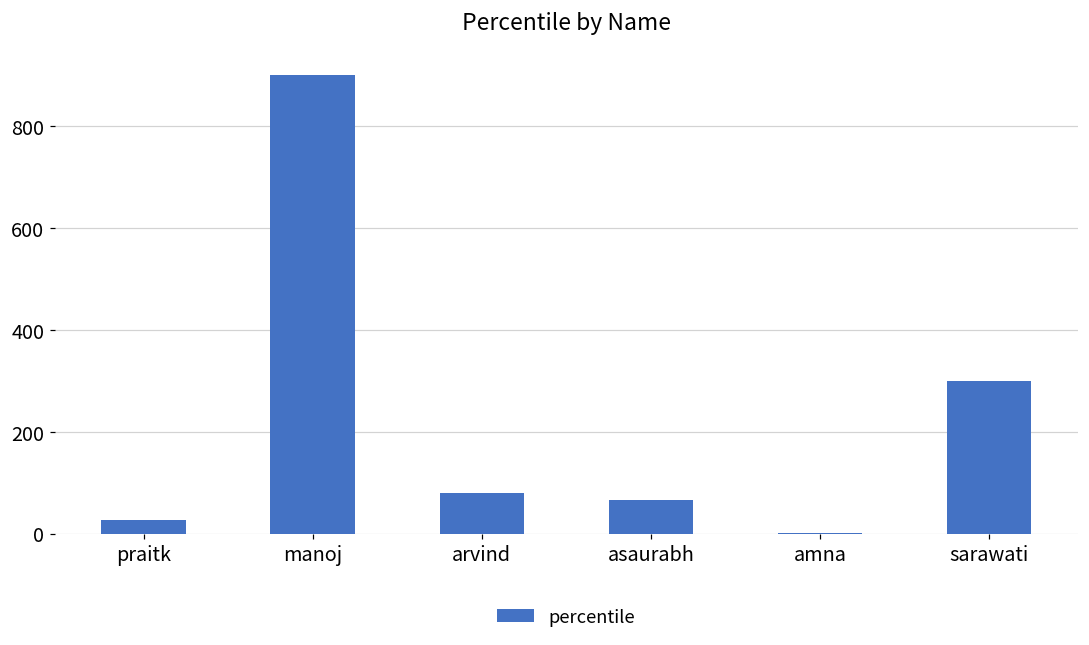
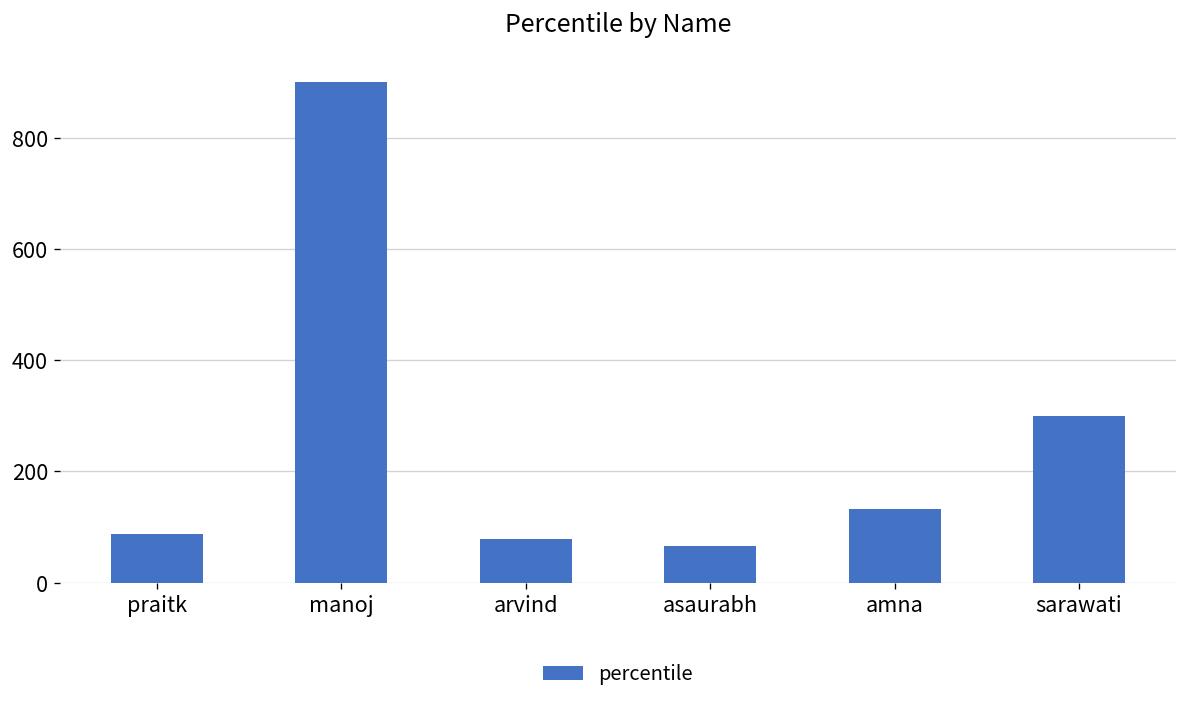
praitk: 30 -> 90
amna: 0 -> 130
